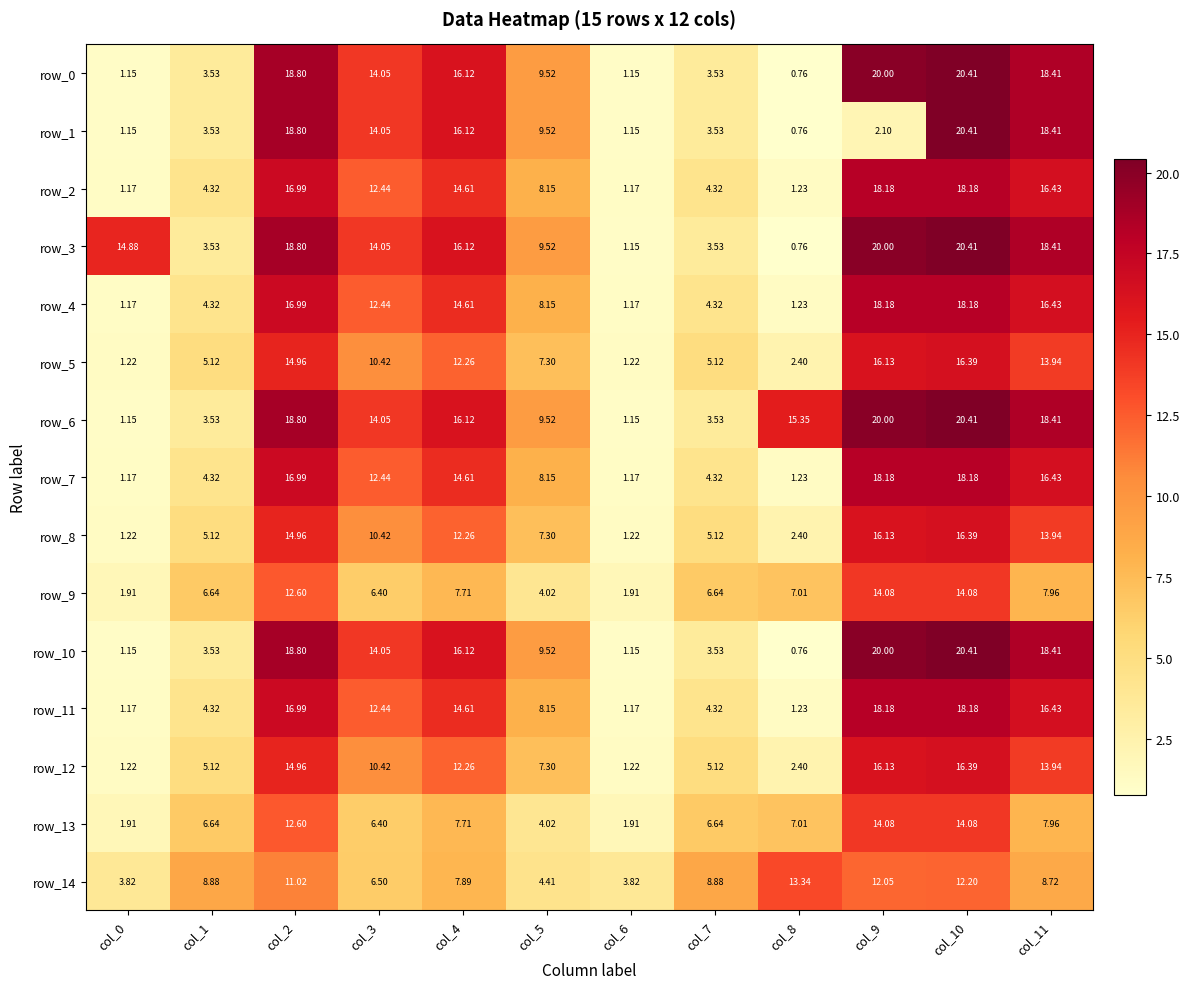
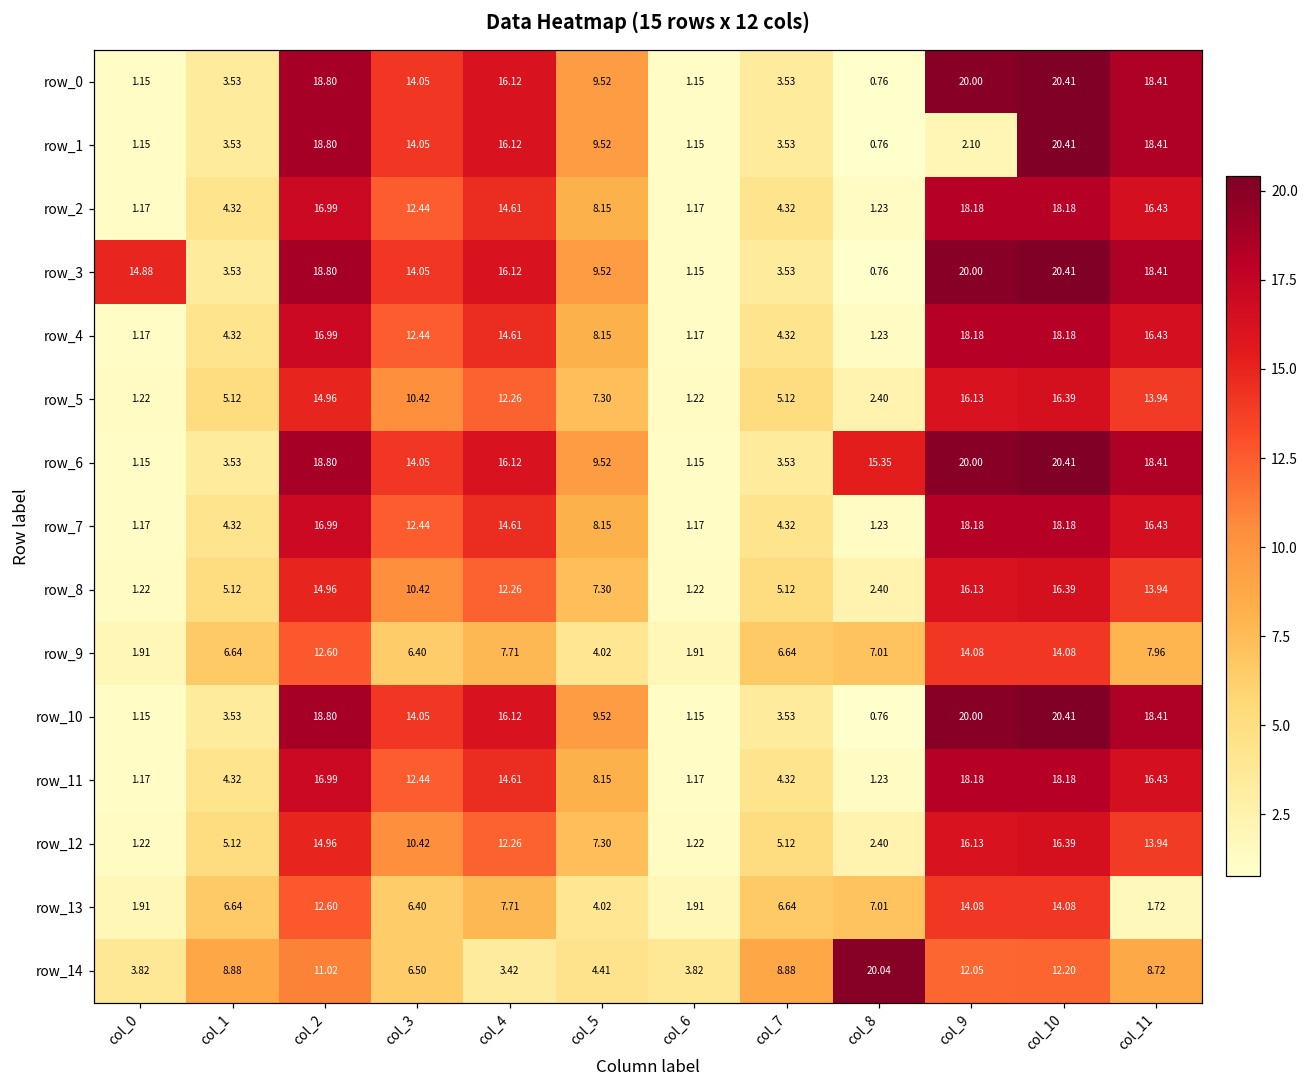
row_13, col_11: 7.96 -> 1.72
row_14, col_4: 7.89 -> 3.42
row_14, col_8: 13.34 -> 20.04
